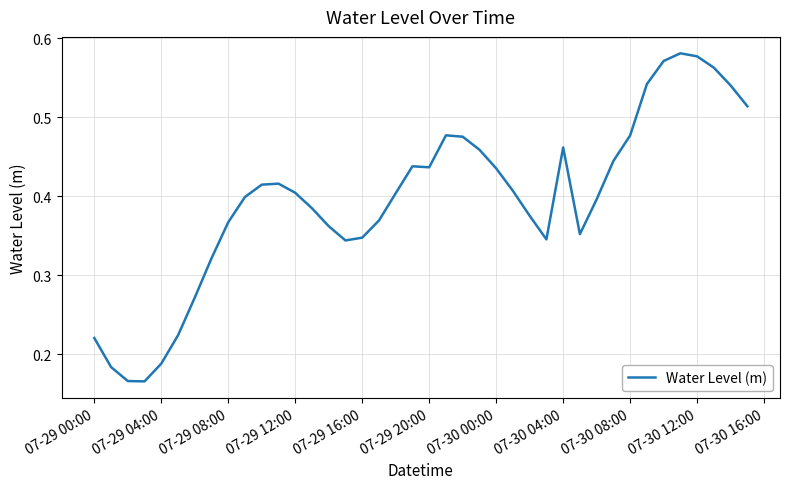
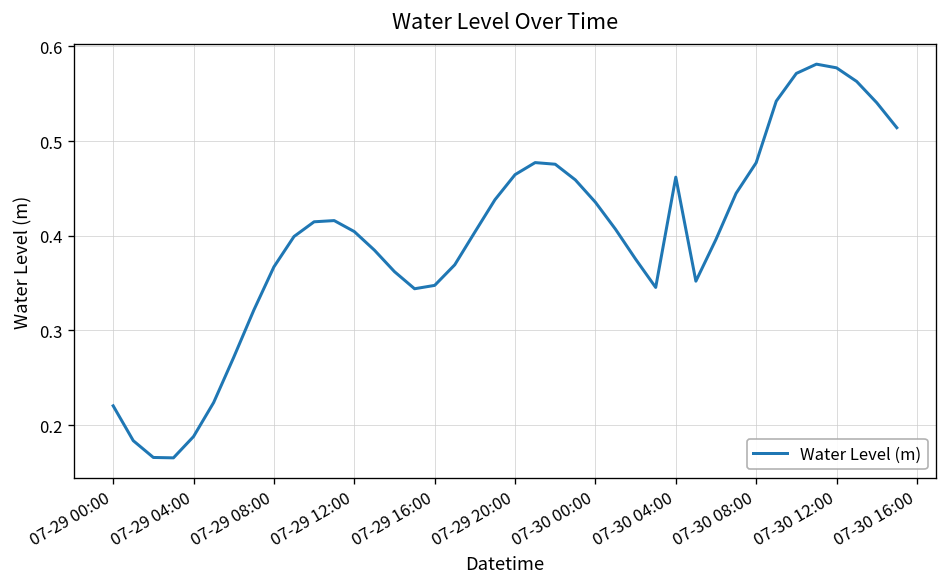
07-29 20:00: 0.44 -> 0.46
